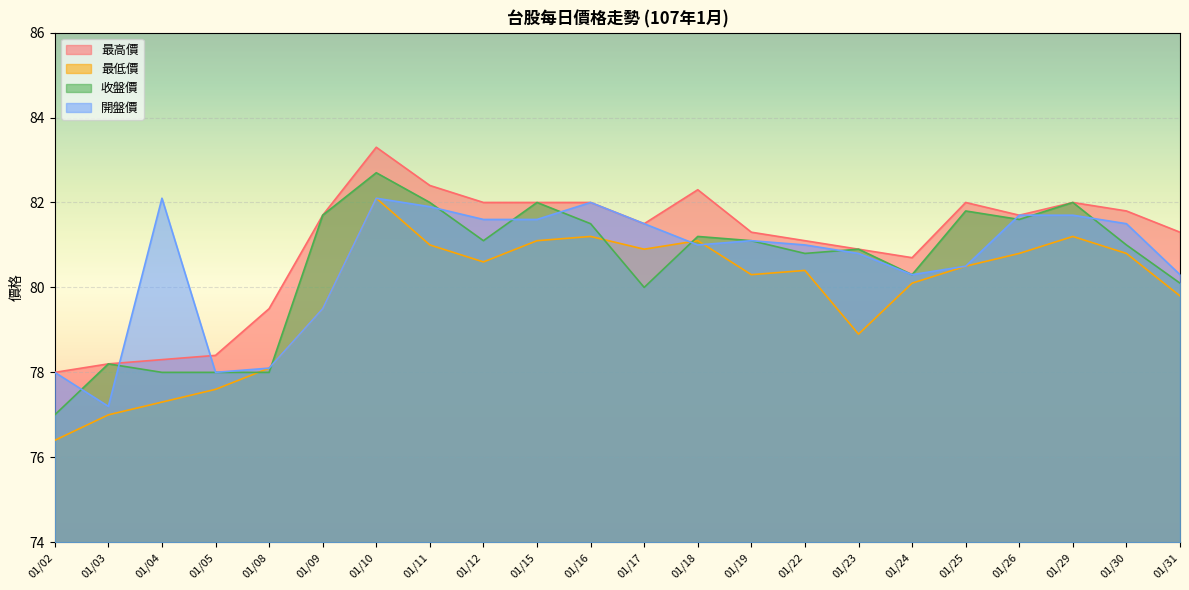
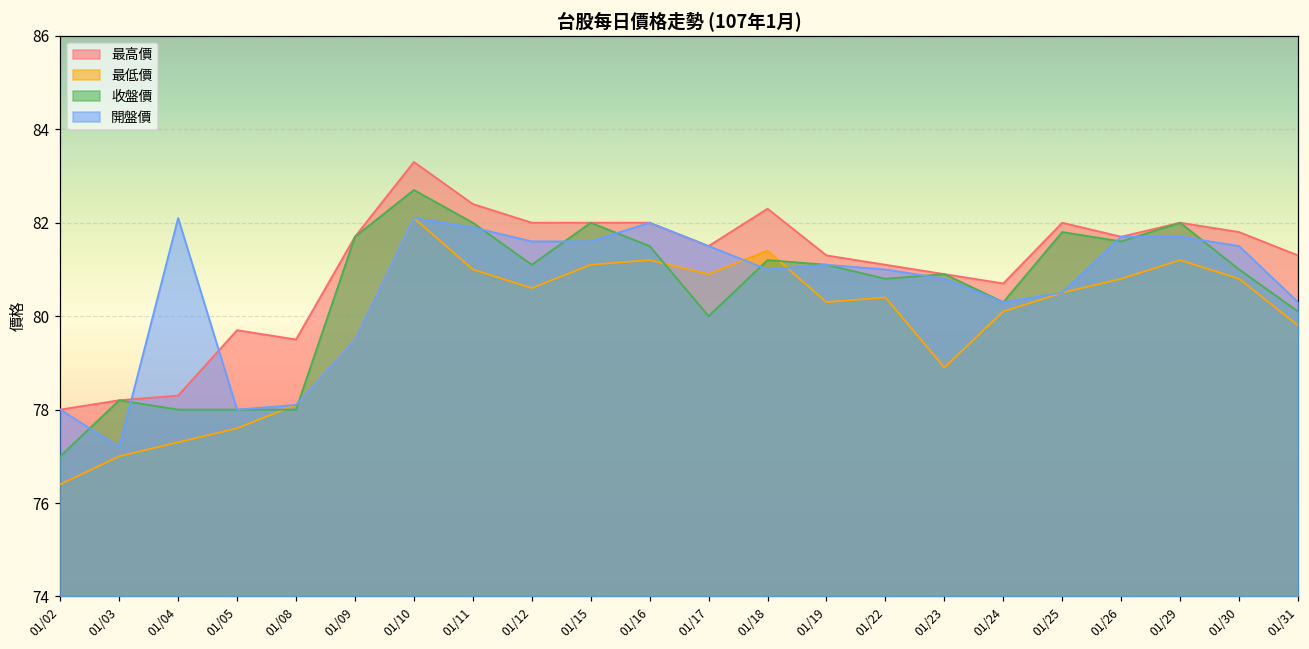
最高價, 01/05: 78.4 -> 79.7
最低價, 01/18: 81.1 -> 81.4
